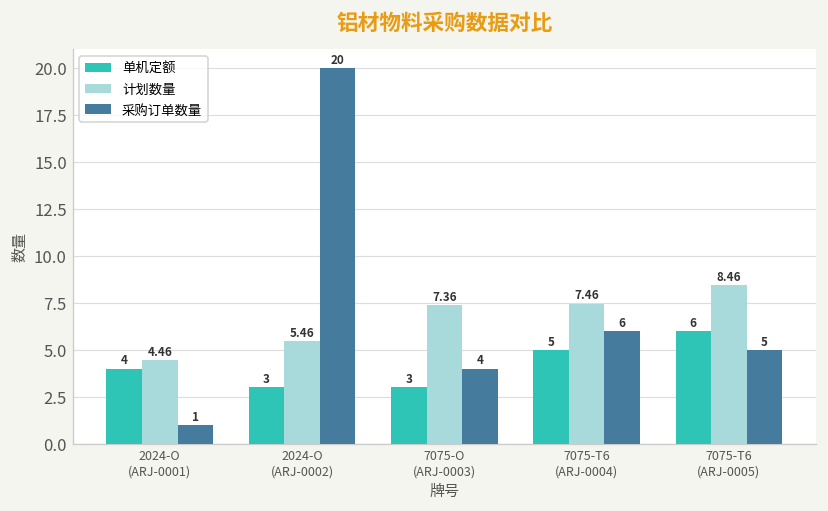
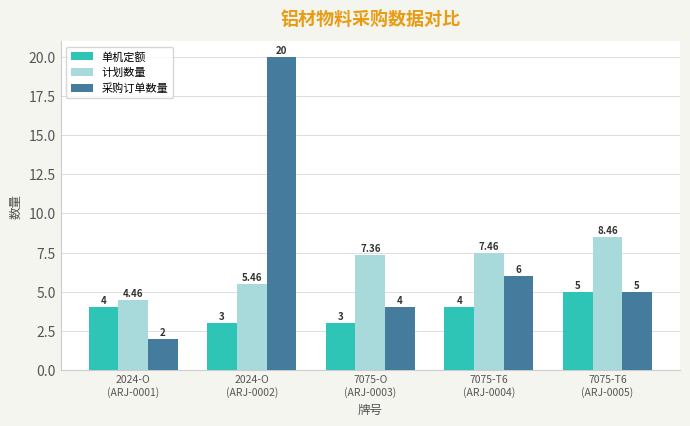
采购订单数量, 2024-O (ARJ-0001): 1 -> 2
单机定额, 7075-T6 (ARJ-0004): 5 -> 4
单机定额, 7075-T6 (ARJ-0005): 6 -> 5
